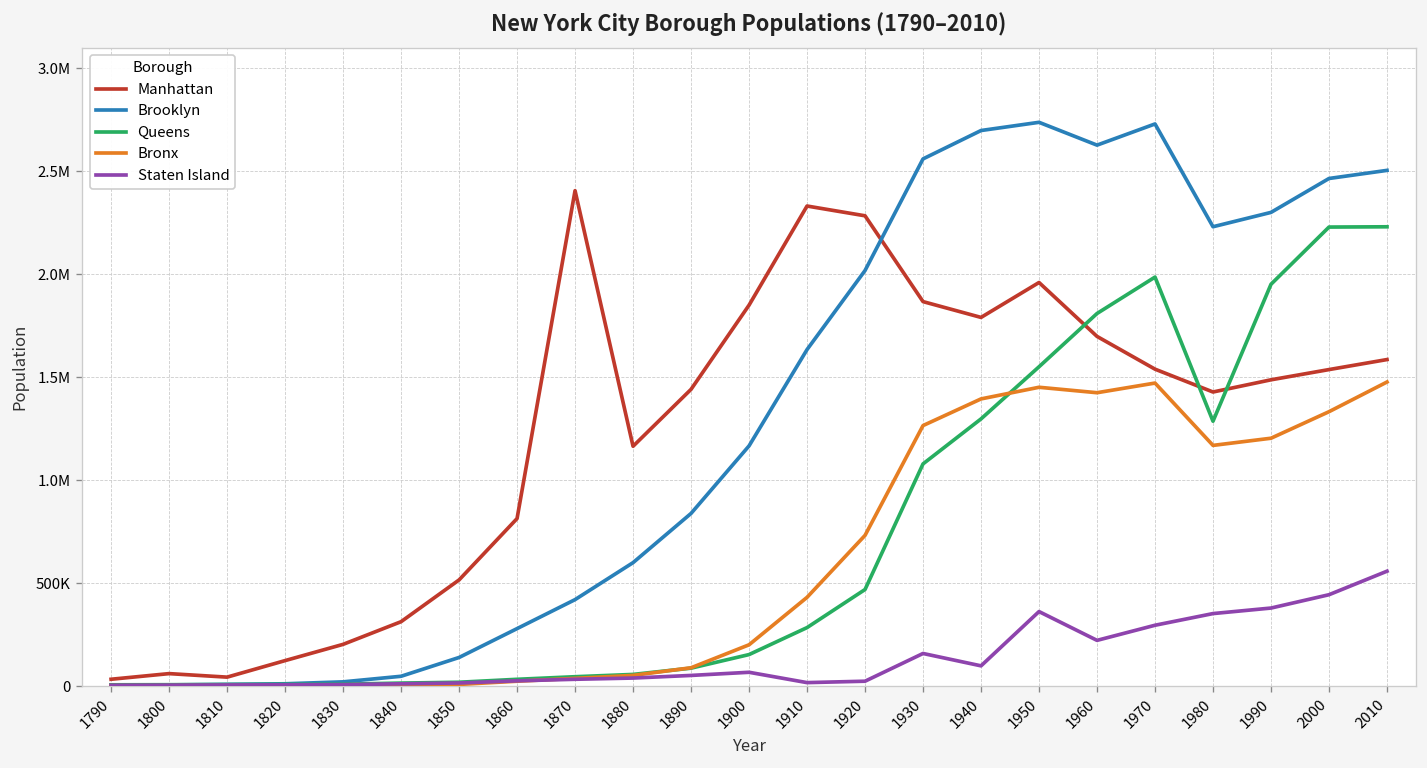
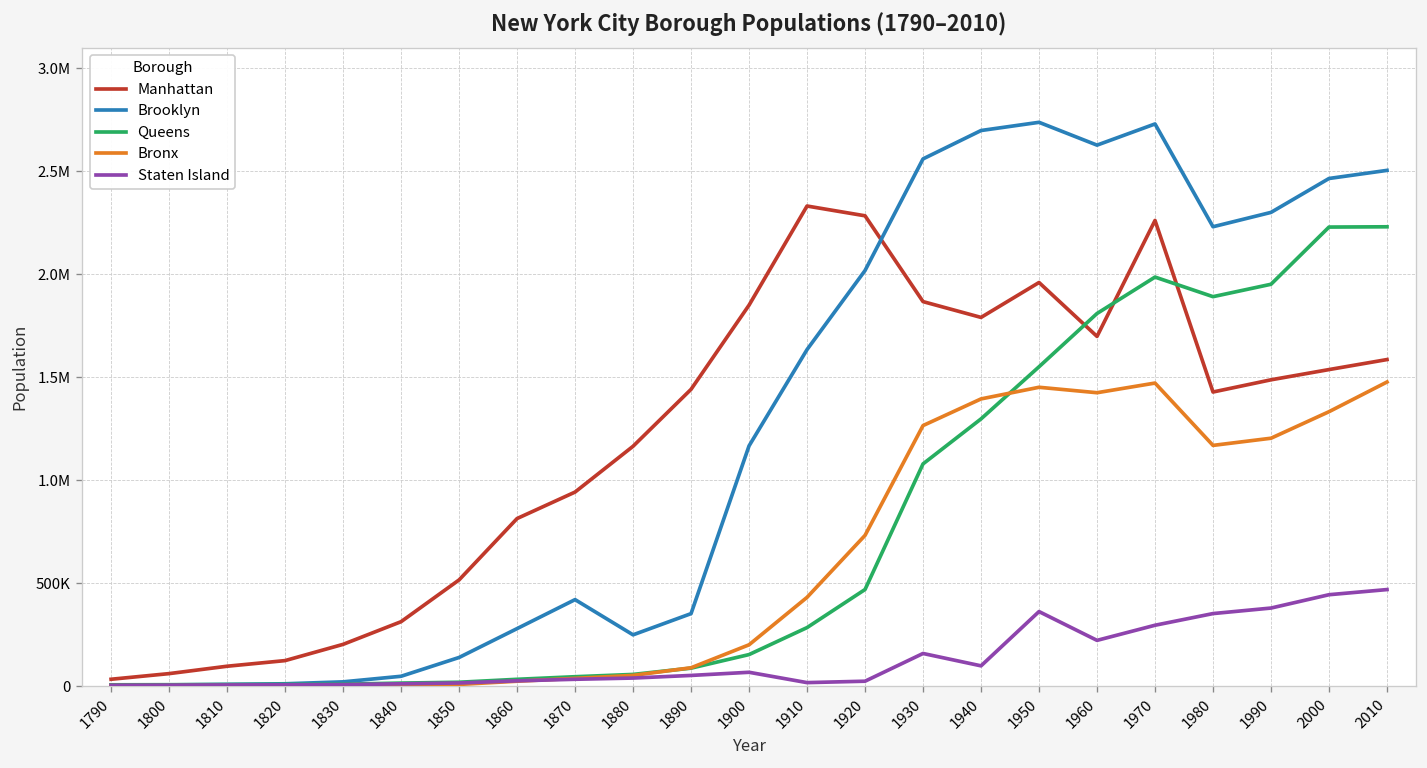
Manhattan, 1810: 40000 -> 100000
Manhattan, 1870: 2410000 -> 940000
Brooklyn, 1880: 600000 -> 250000
Brooklyn, 1890: 840000 -> 350000
Manhattan, 1970: 1540000 -> 2260000
Queens, 1980: 1290000 -> 1890000
Staten Island, 2010: 560000 -> 470000
